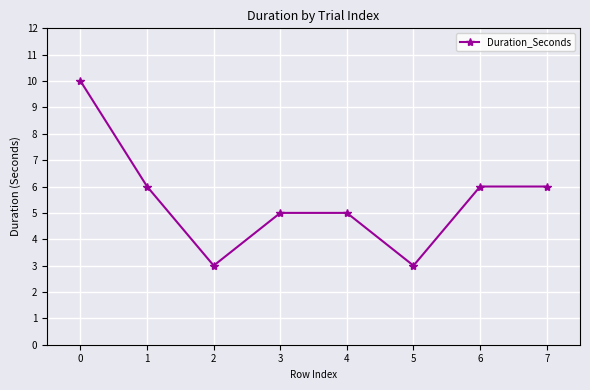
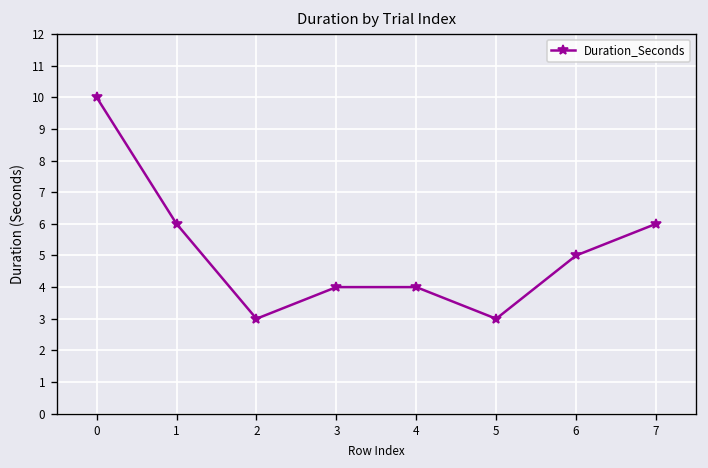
3: 5 -> 4
4: 5 -> 4
6: 6 -> 5
